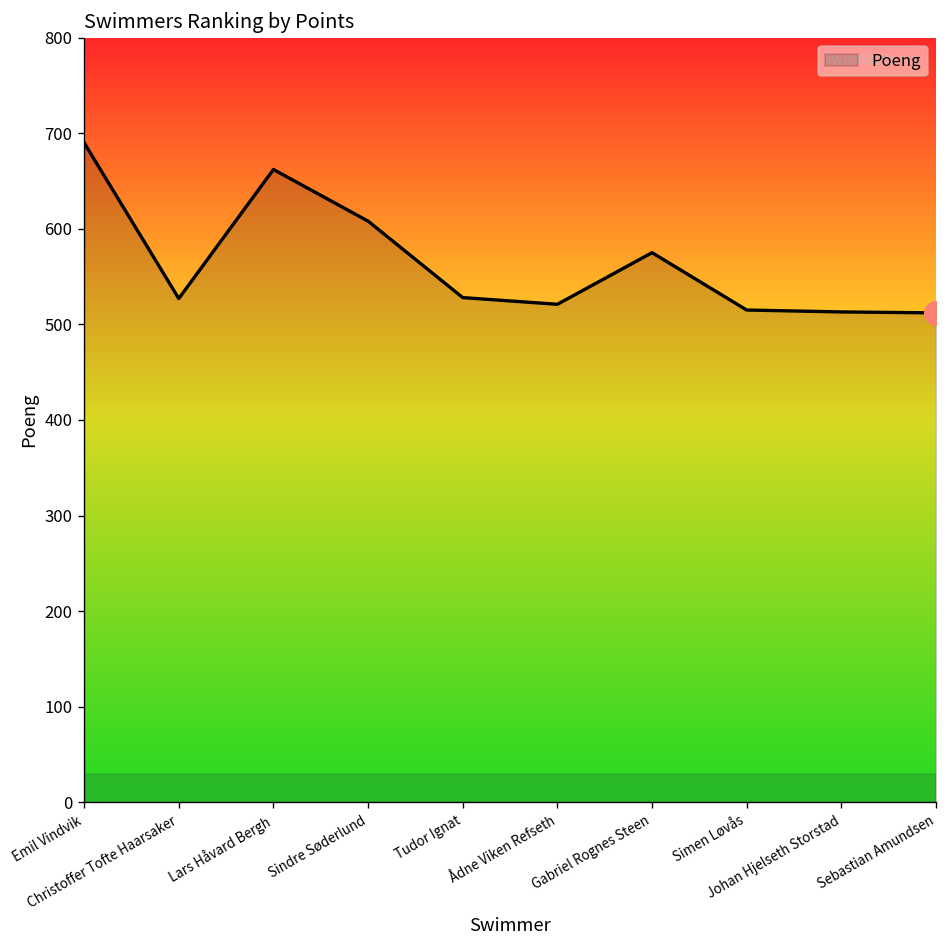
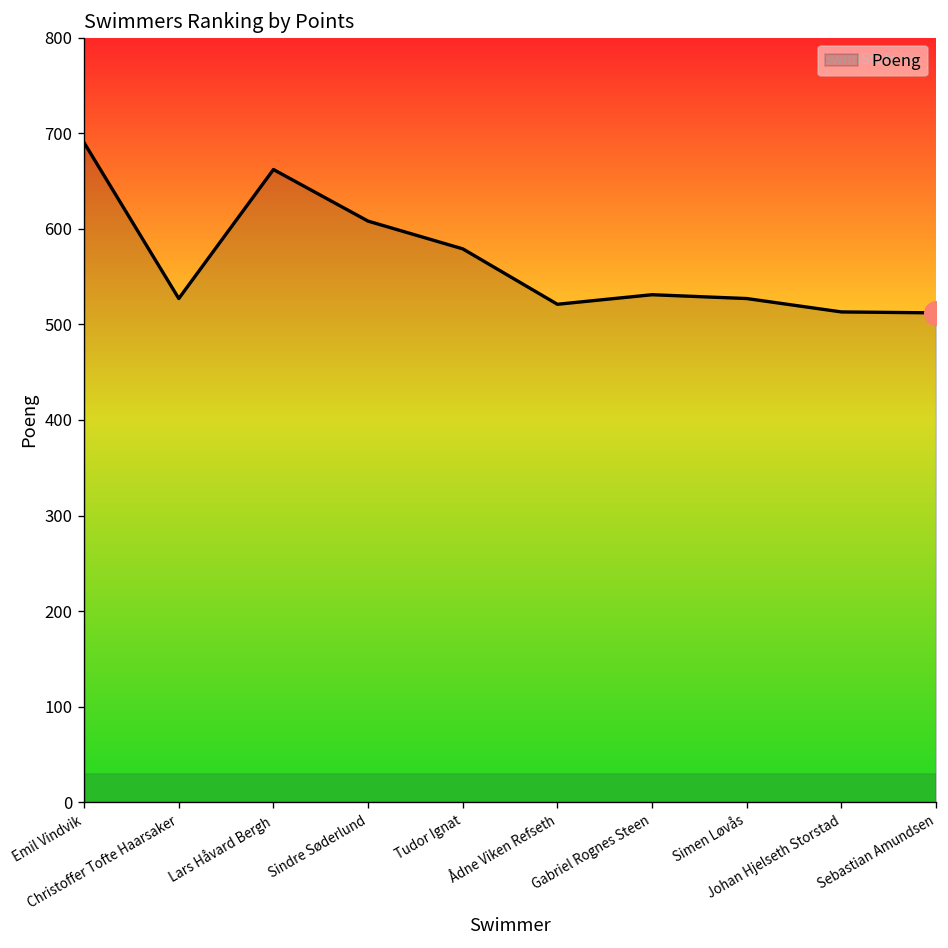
Poeng, Tudor Ignat: 530 -> 580
Poeng, Gabriel Rognes Steen: 580 -> 530
Poeng, Simen Løvås: 520 -> 530
